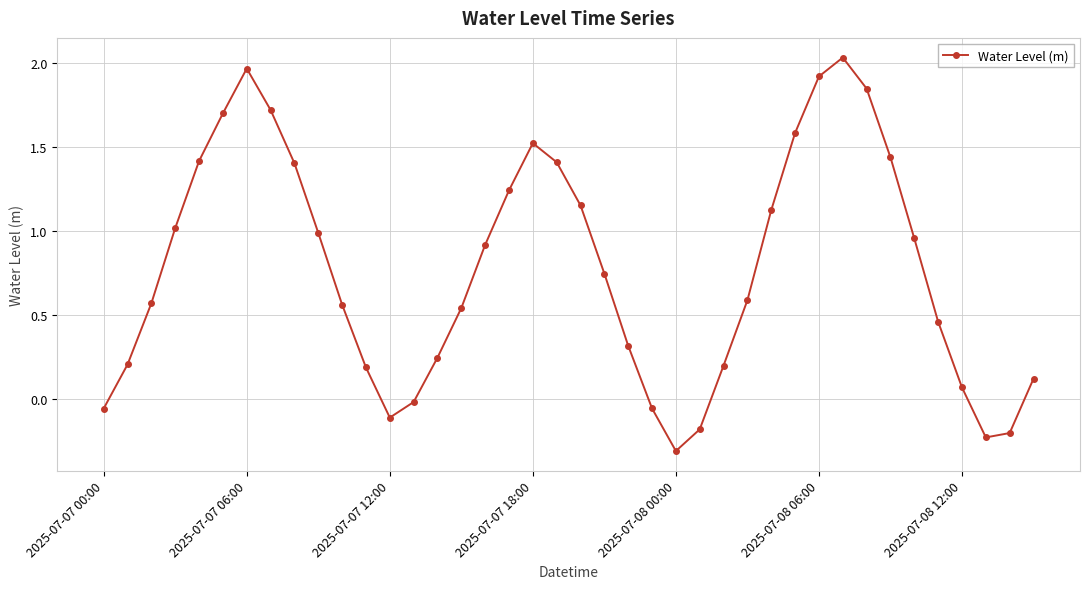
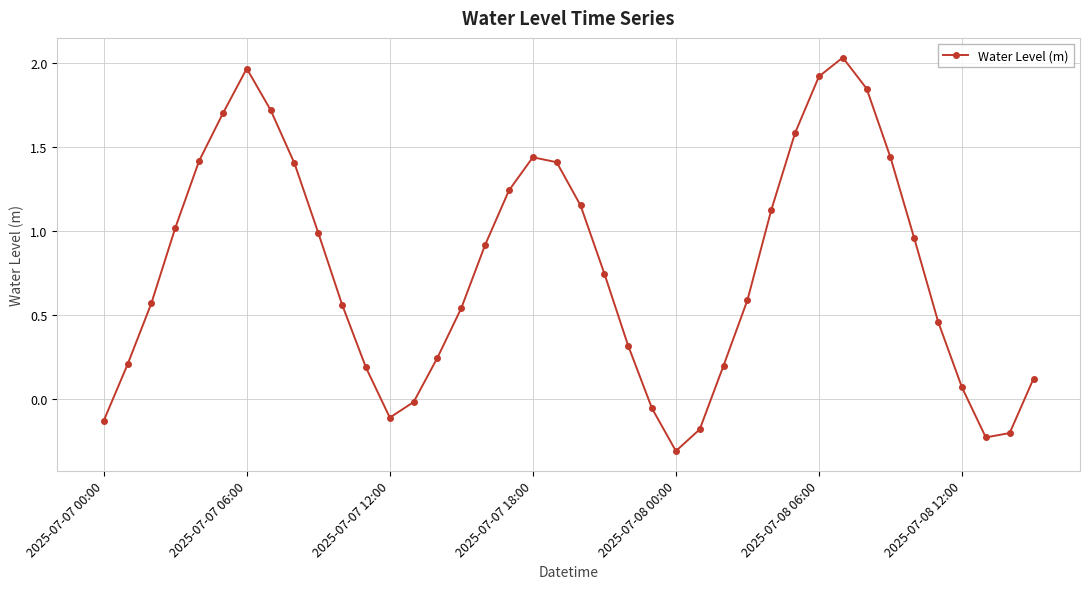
2025-07-07 00:00: -0.06 -> -0.13
2025-07-07 18:00: 1.52 -> 1.44
